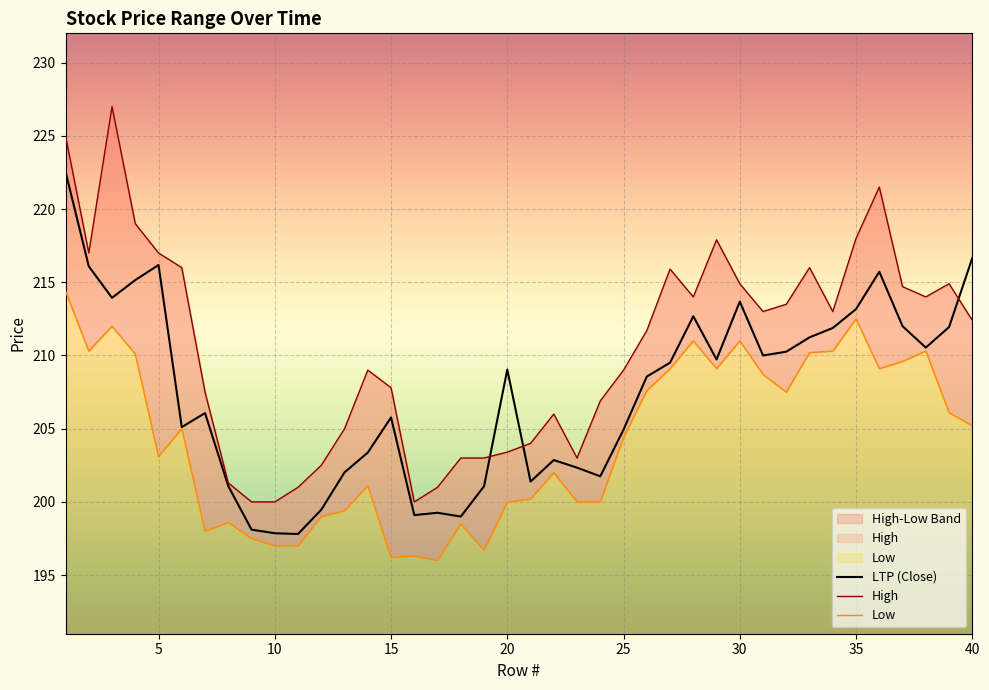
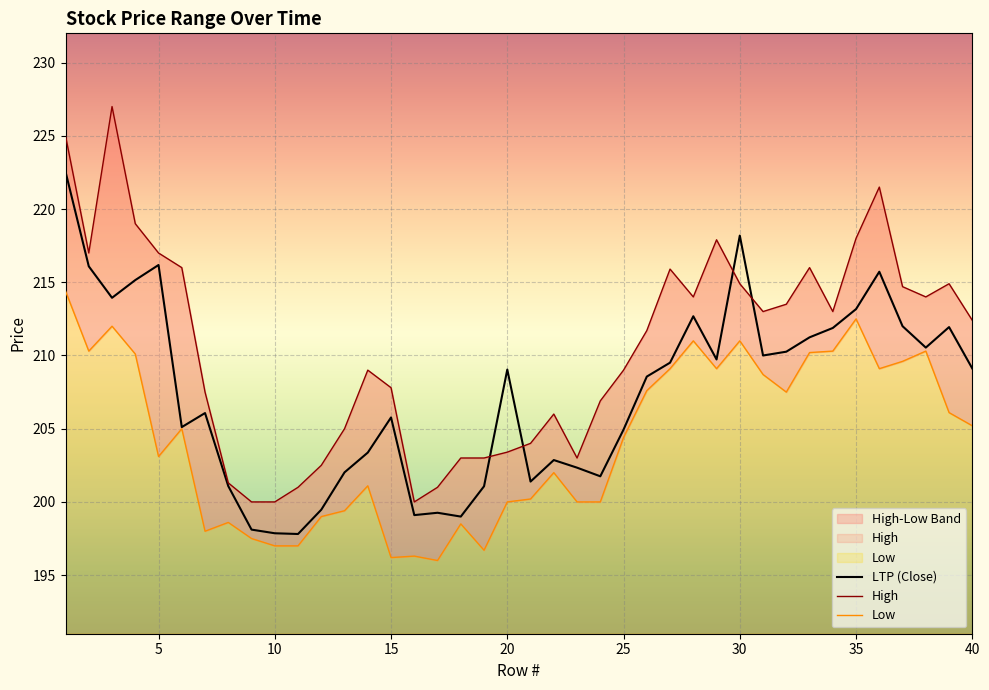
LTP (Close), 30: 213.7 -> 218.2
LTP (Close), 40: 216.7 -> 209.1
